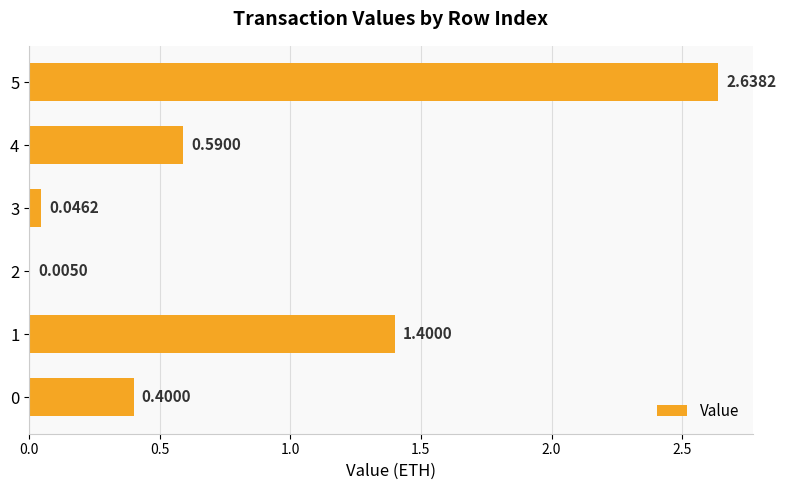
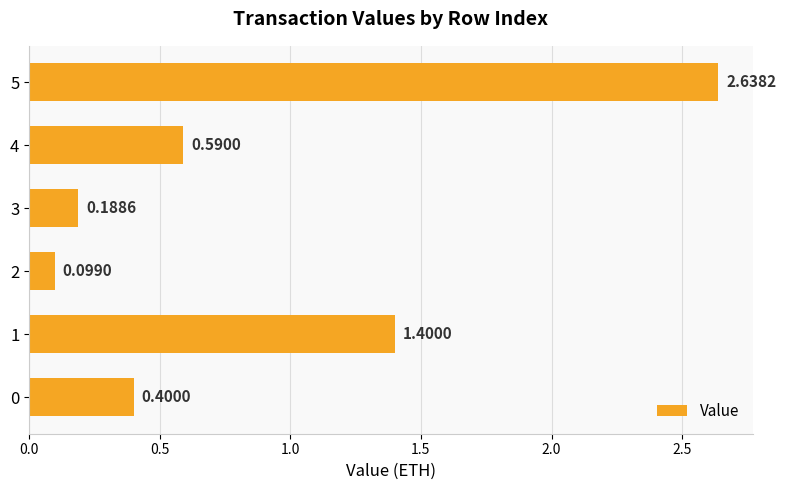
3: 0.0462 -> 0.1886
2: 0.0050 -> 0.0990
